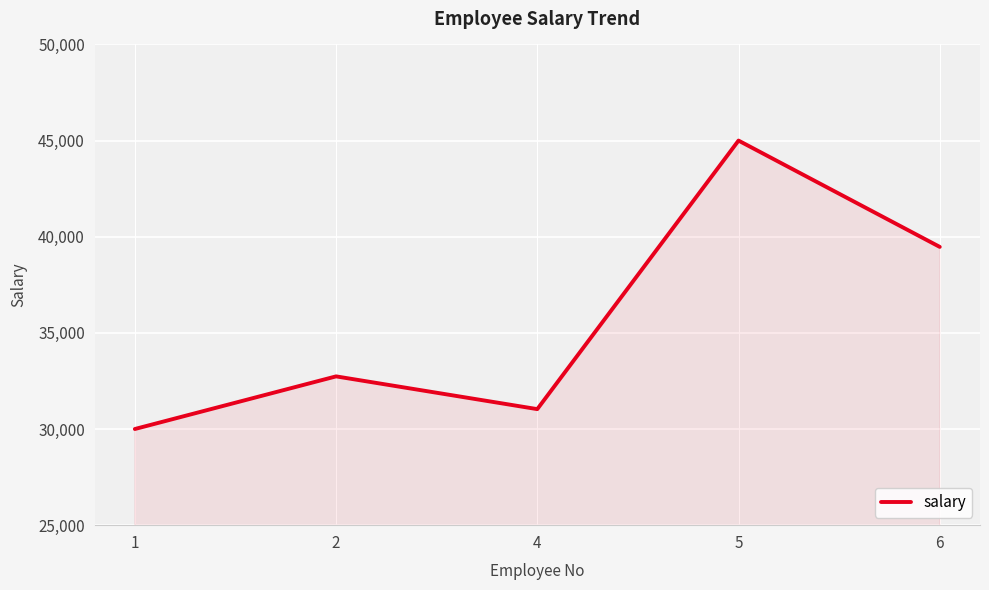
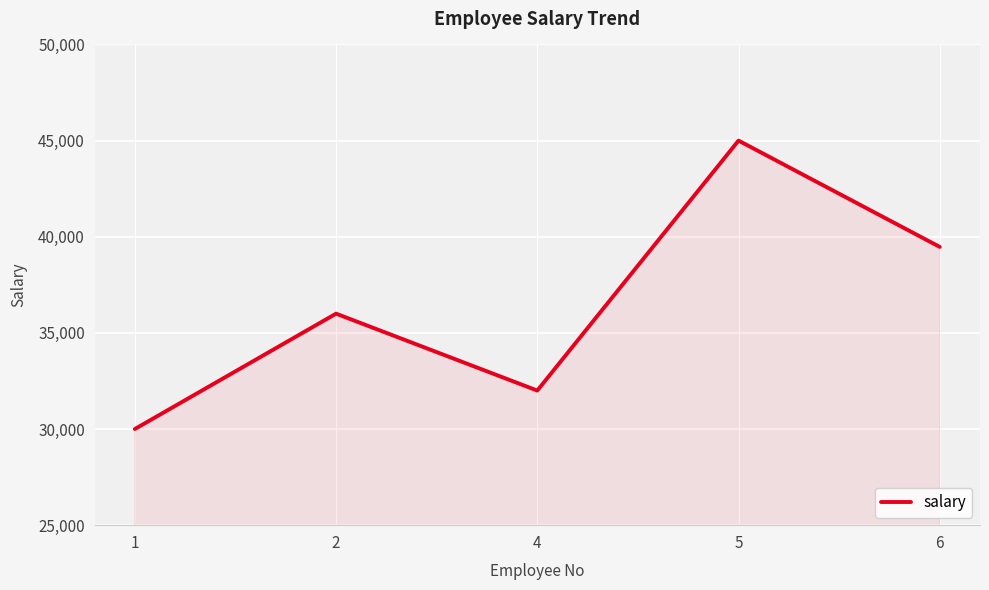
2: 32,700 -> 36,000
4: 31,000 -> 32,000
